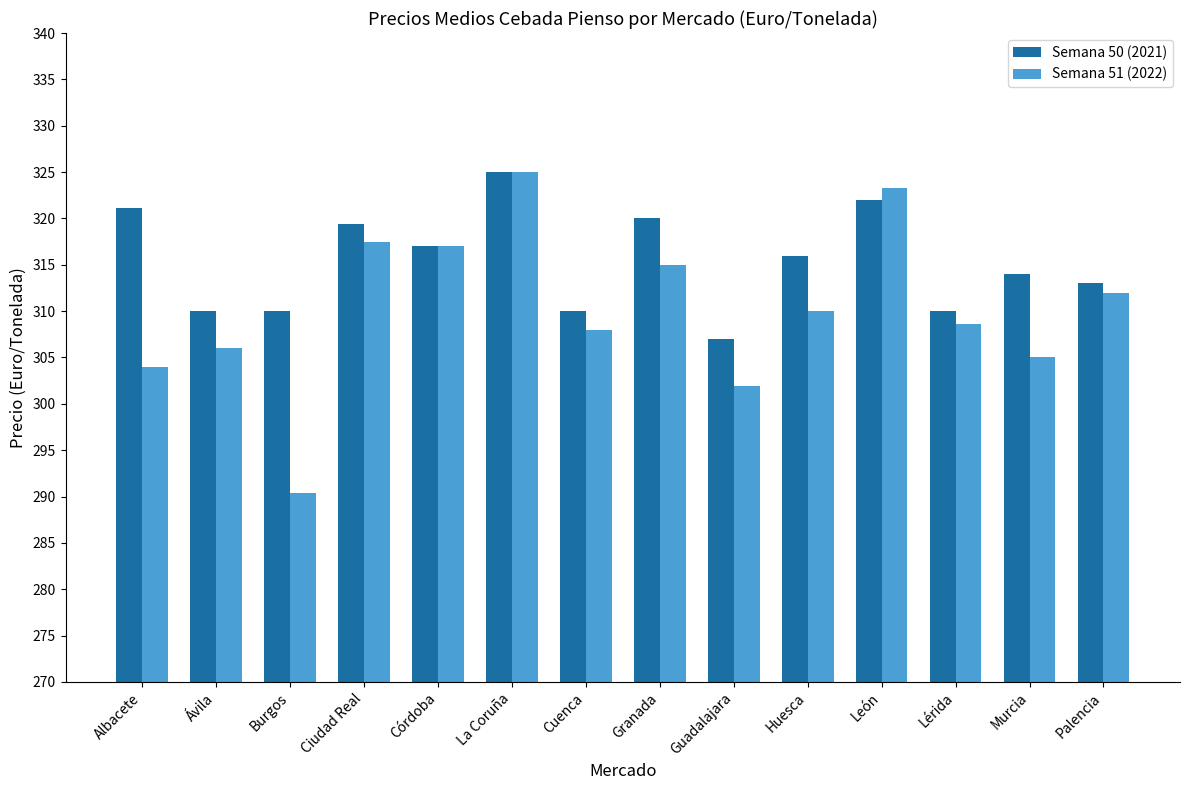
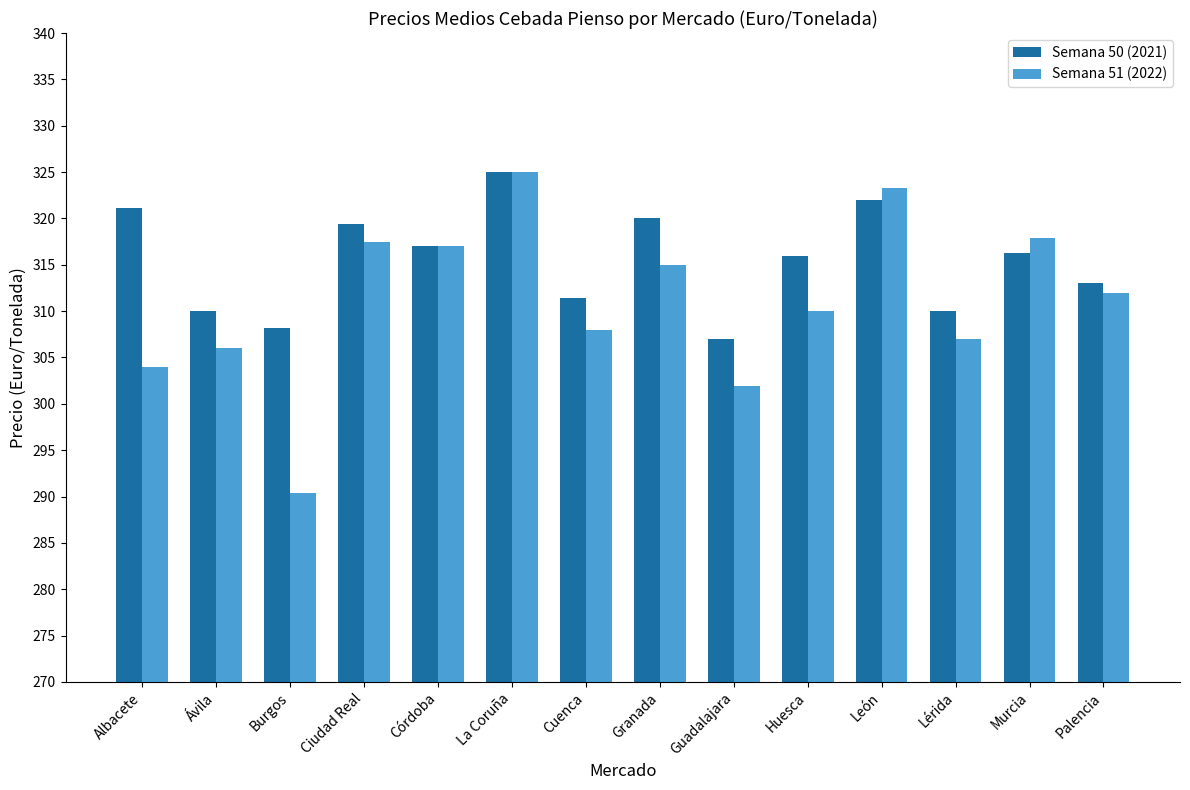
Semana 50 (2021), Burgos: 310 -> 308
Semana 50 (2021), Cuenca: 310 -> 311
Semana 51 (2022), Lérida: 309 -> 307
Semana 50 (2021), Murcia: 314 -> 316
Semana 51 (2022), Murcia: 305 -> 318
